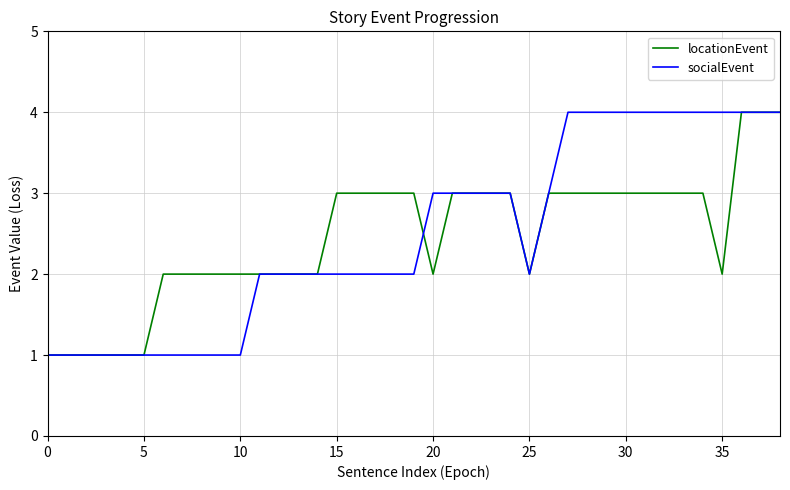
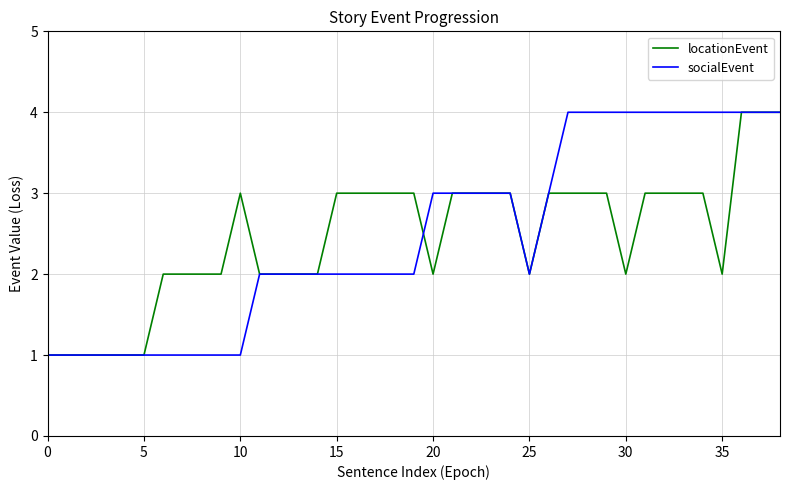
locationEvent, 10: 2 -> 3
locationEvent, 30: 3 -> 2
